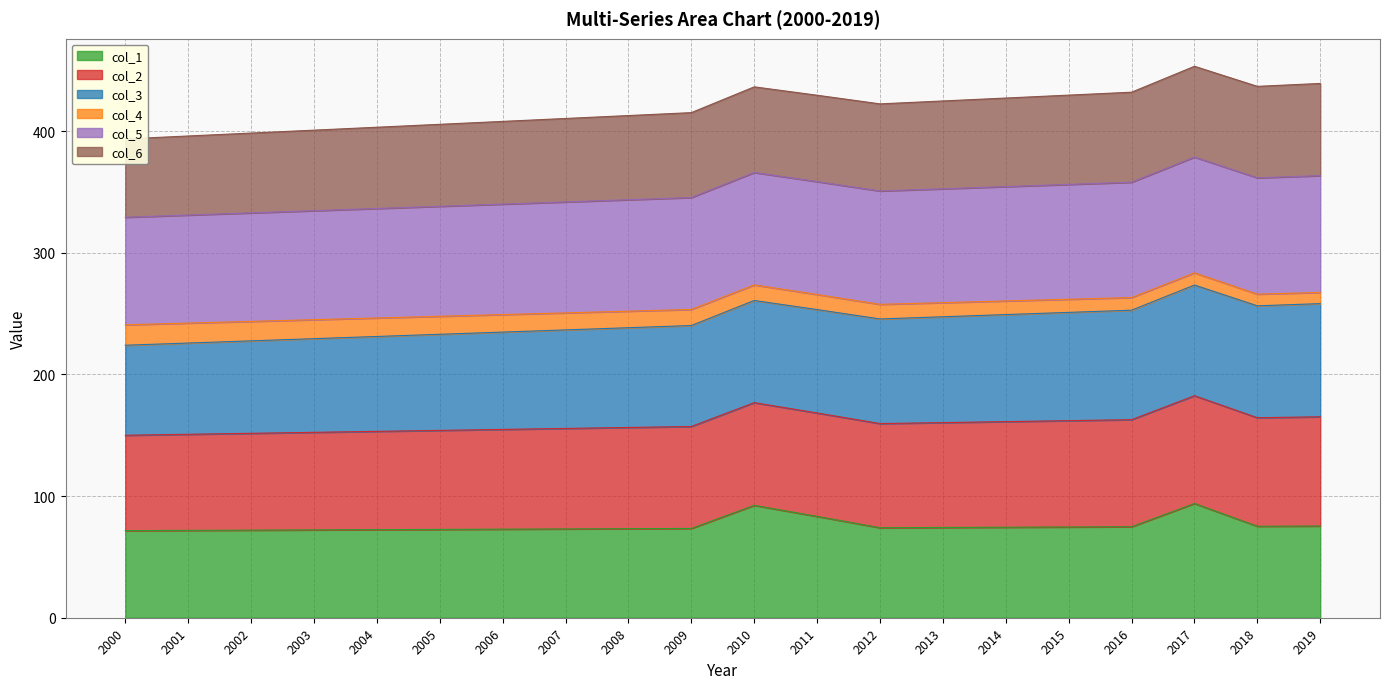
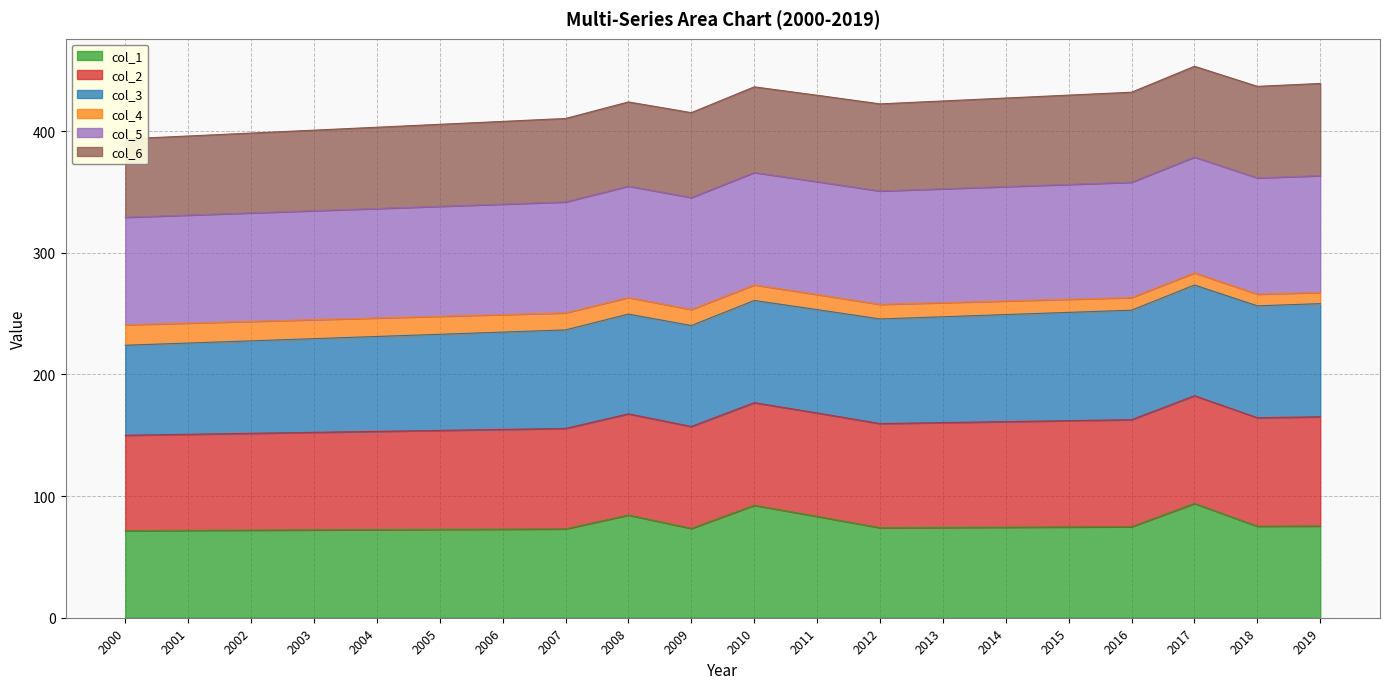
col_1, 2008: 73 -> 84
